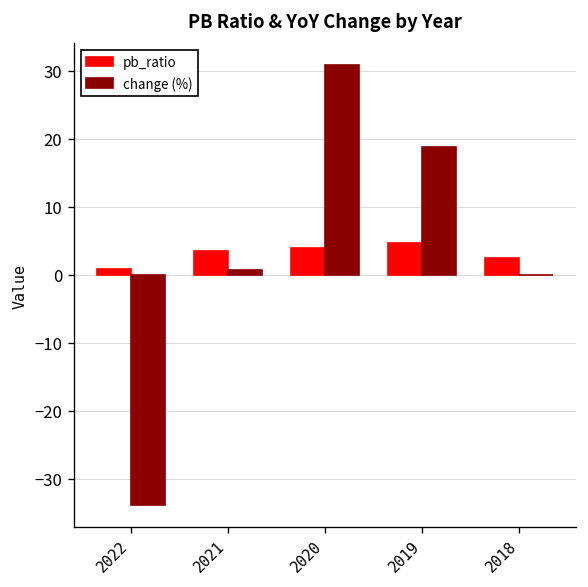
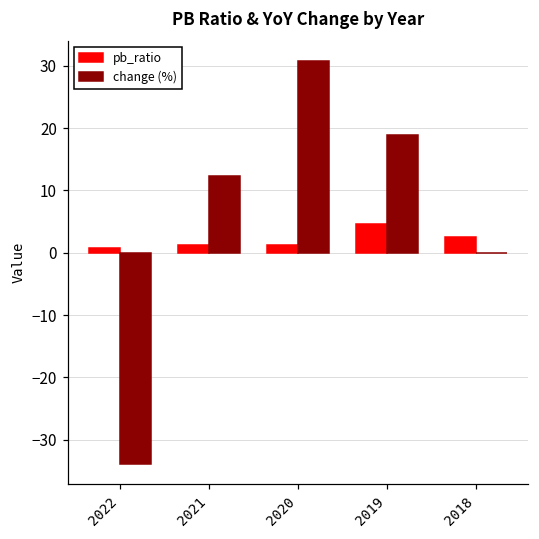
pb_ratio, 2021: 4 -> 1
change (%), 2021: 1 -> 12
pb_ratio, 2020: 4 -> 1
